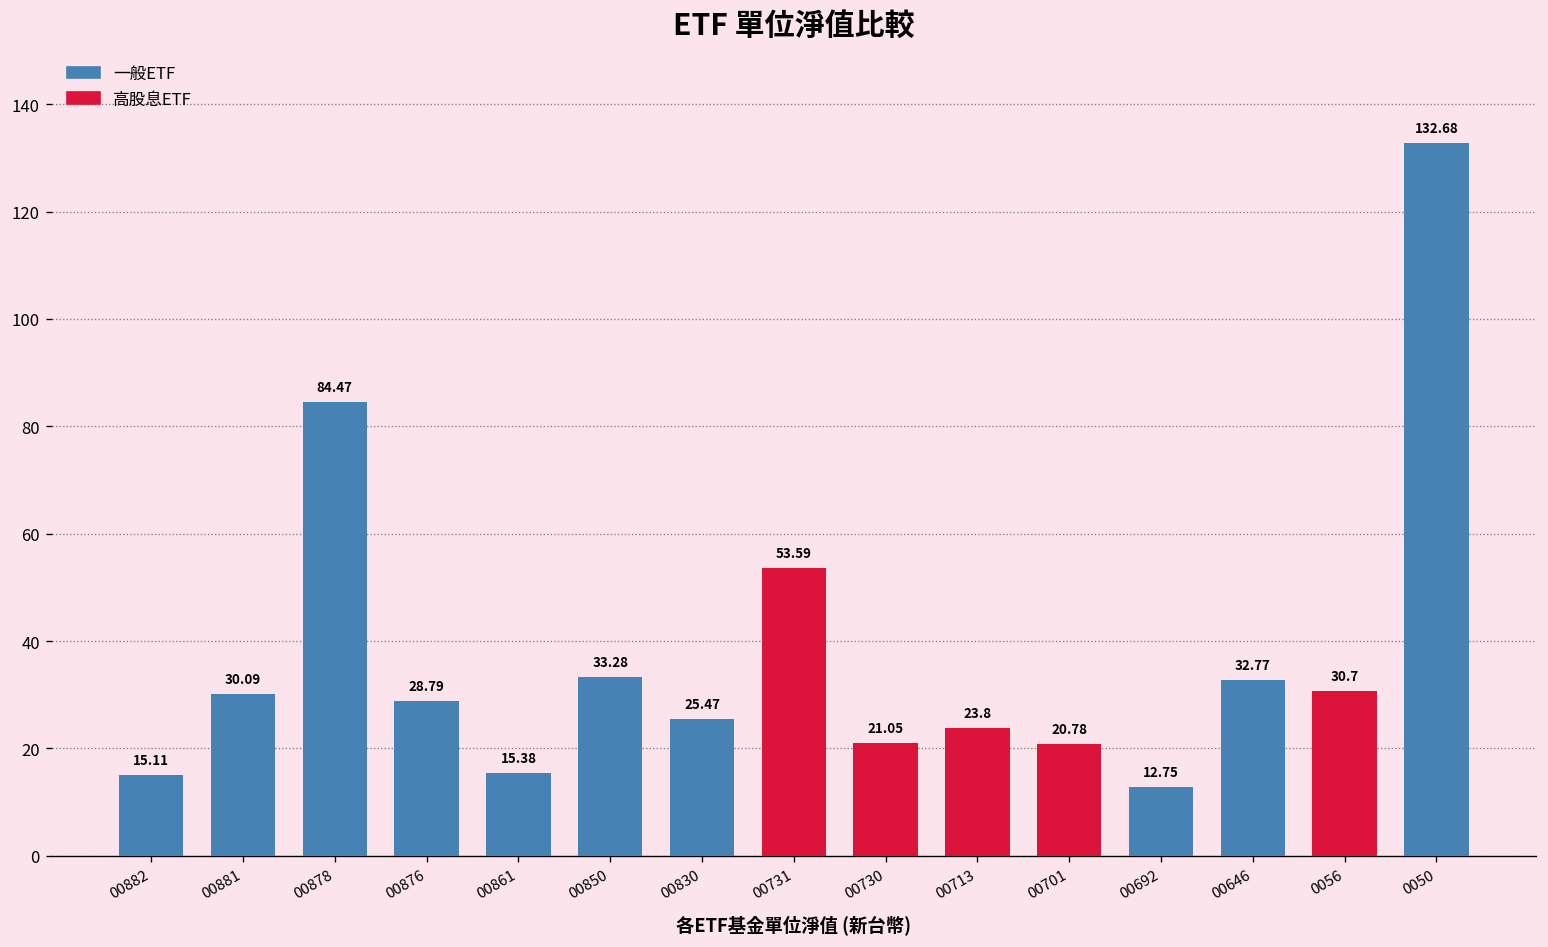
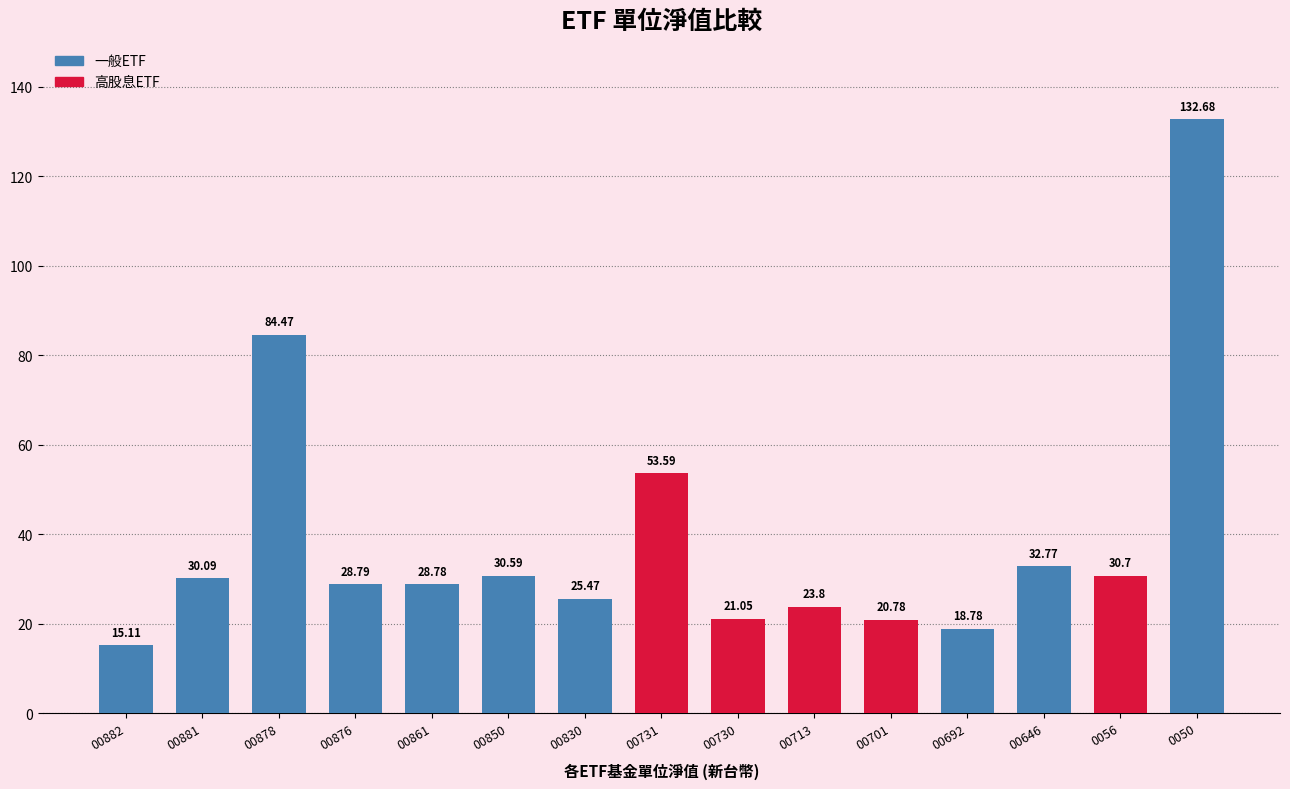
00861: 15.38 -> 28.78
00850: 33.28 -> 30.59
00692: 12.75 -> 18.78
